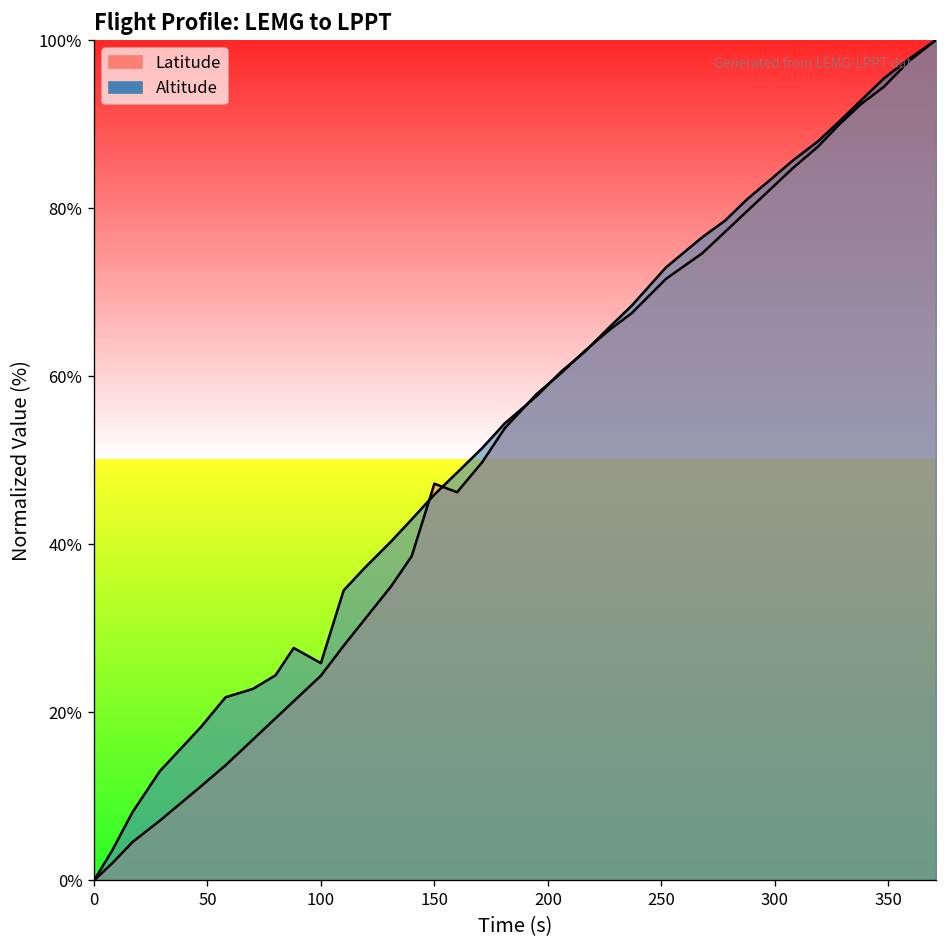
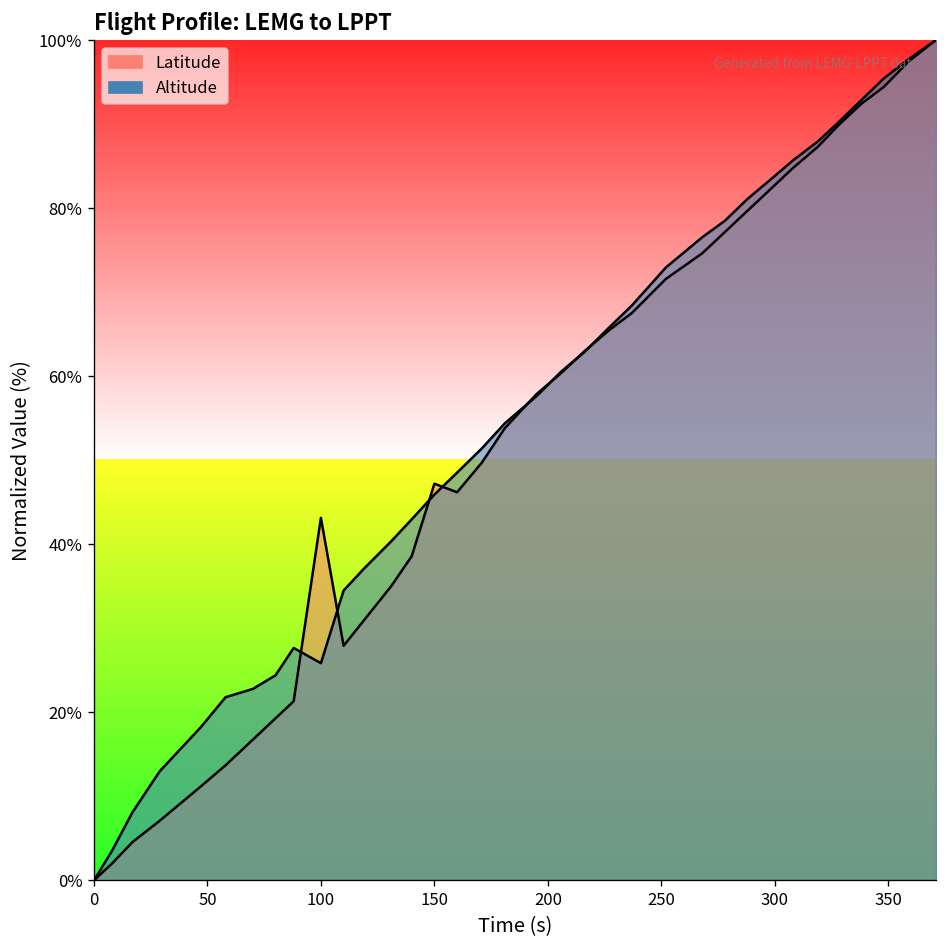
Latitude, 100: 24% -> 43%
